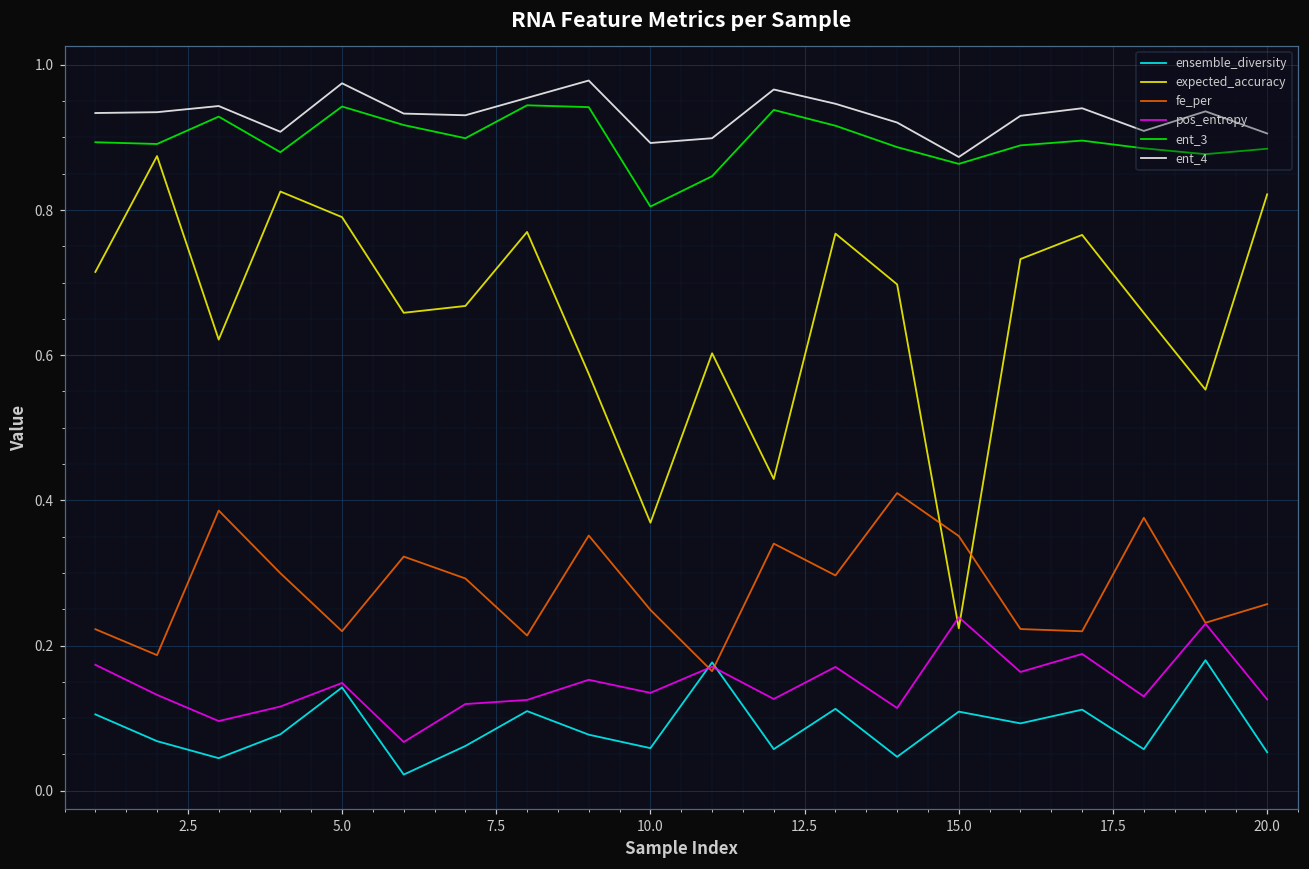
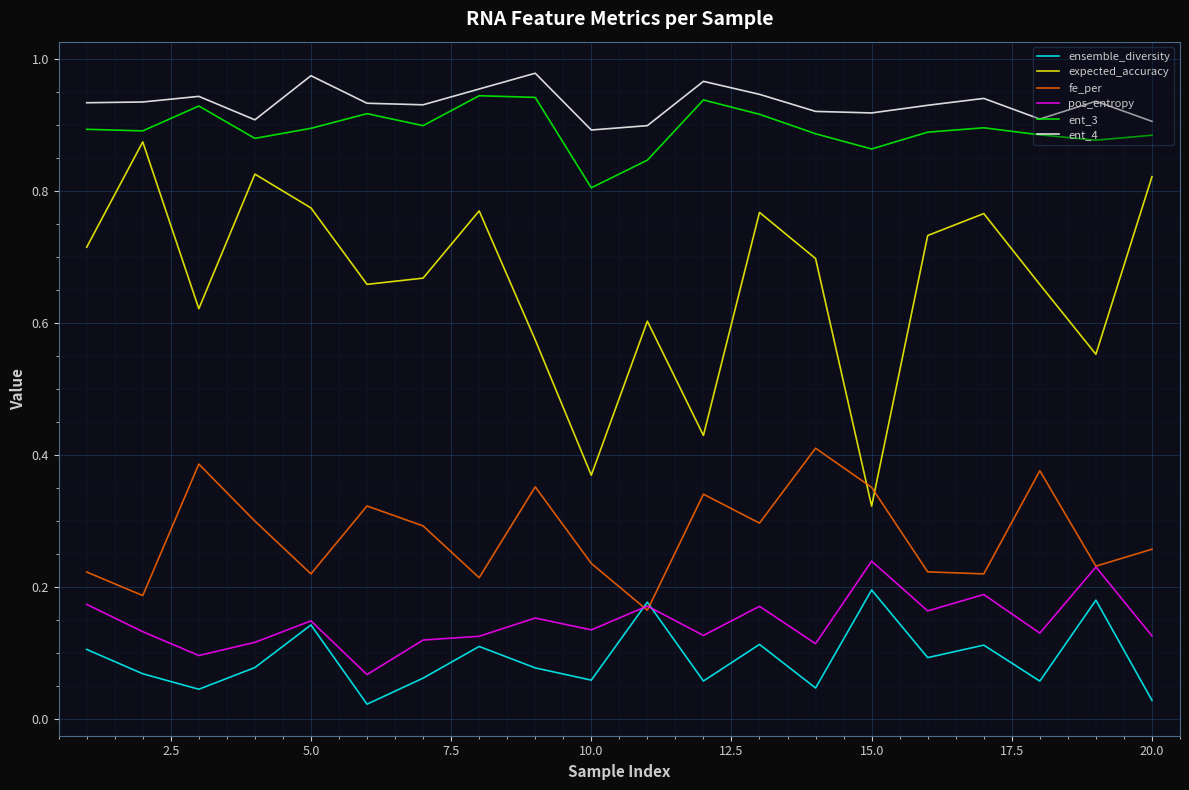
expected_accuracy, 5.0: 0.79 -> 0.77
ent_3, 5.0: 0.94 -> 0.89
fe_per, 10.0: 0.25 -> 0.24
ensemble_diversity, 15.0: 0.11 -> 0.20
expected_accuracy, 15.0: 0.22 -> 0.32
ent_4, 15.0: 0.87 -> 0.92
ensemble_diversity, 20.0: 0.05 -> 0.03
